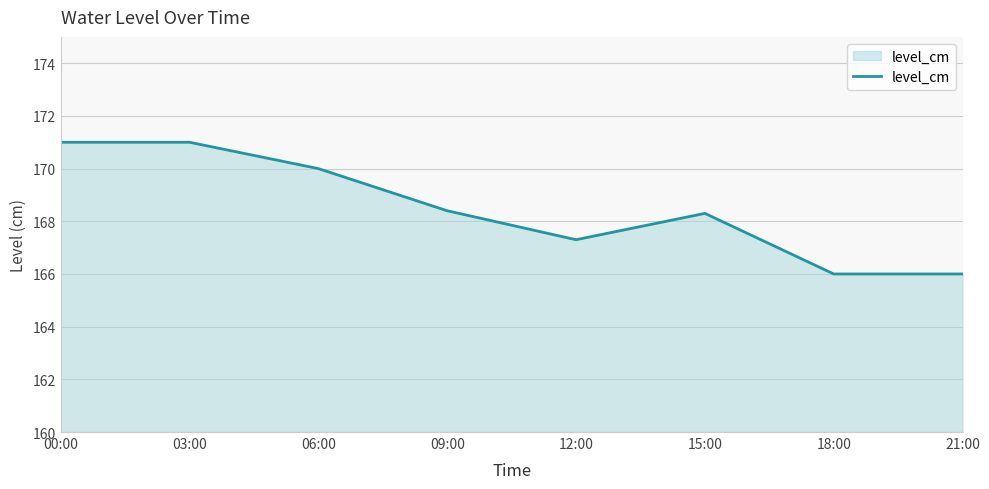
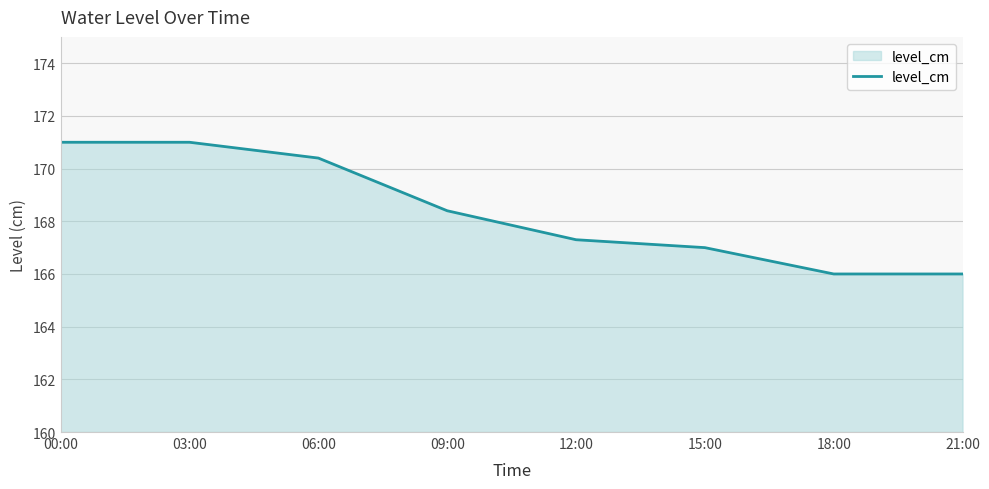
06:00: 170.0 -> 170.4
15:00: 168.3 -> 167.0
